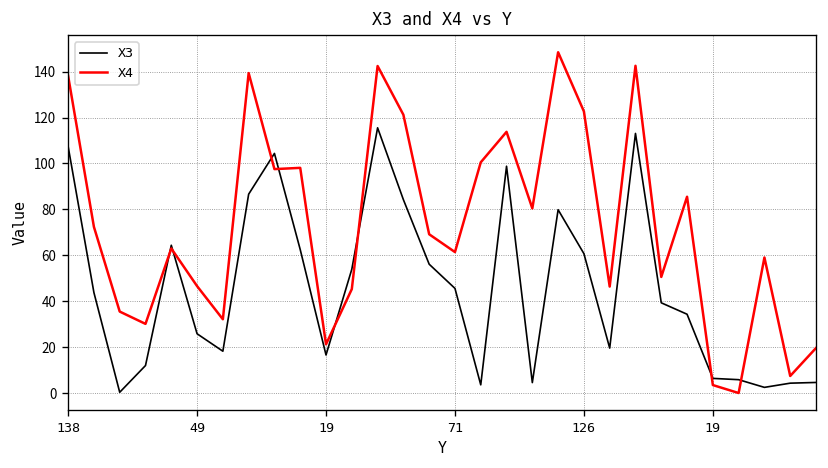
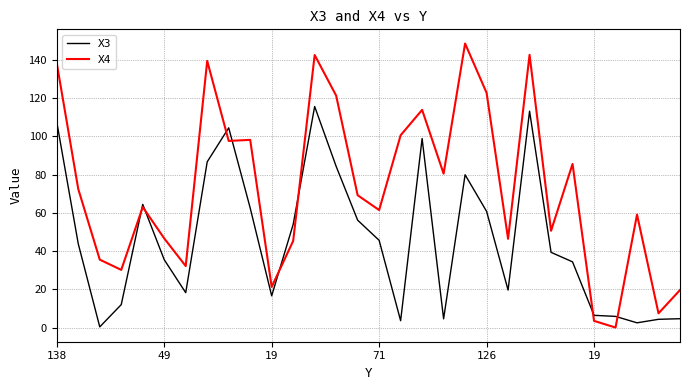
X3, 49: 26 -> 36
